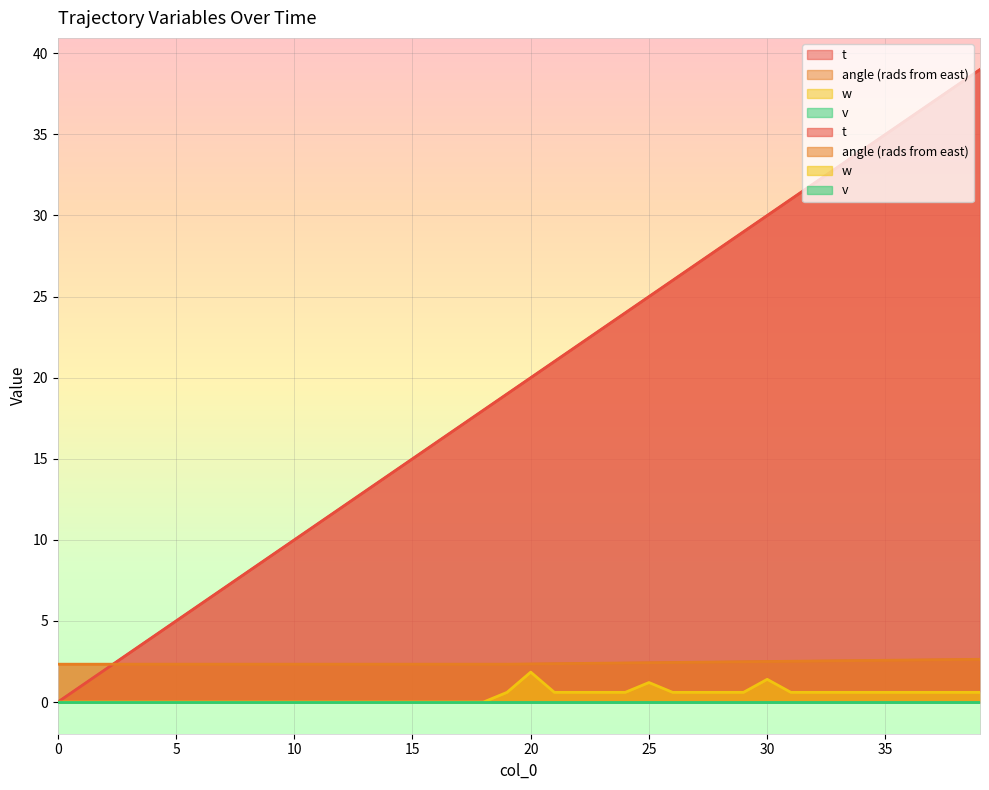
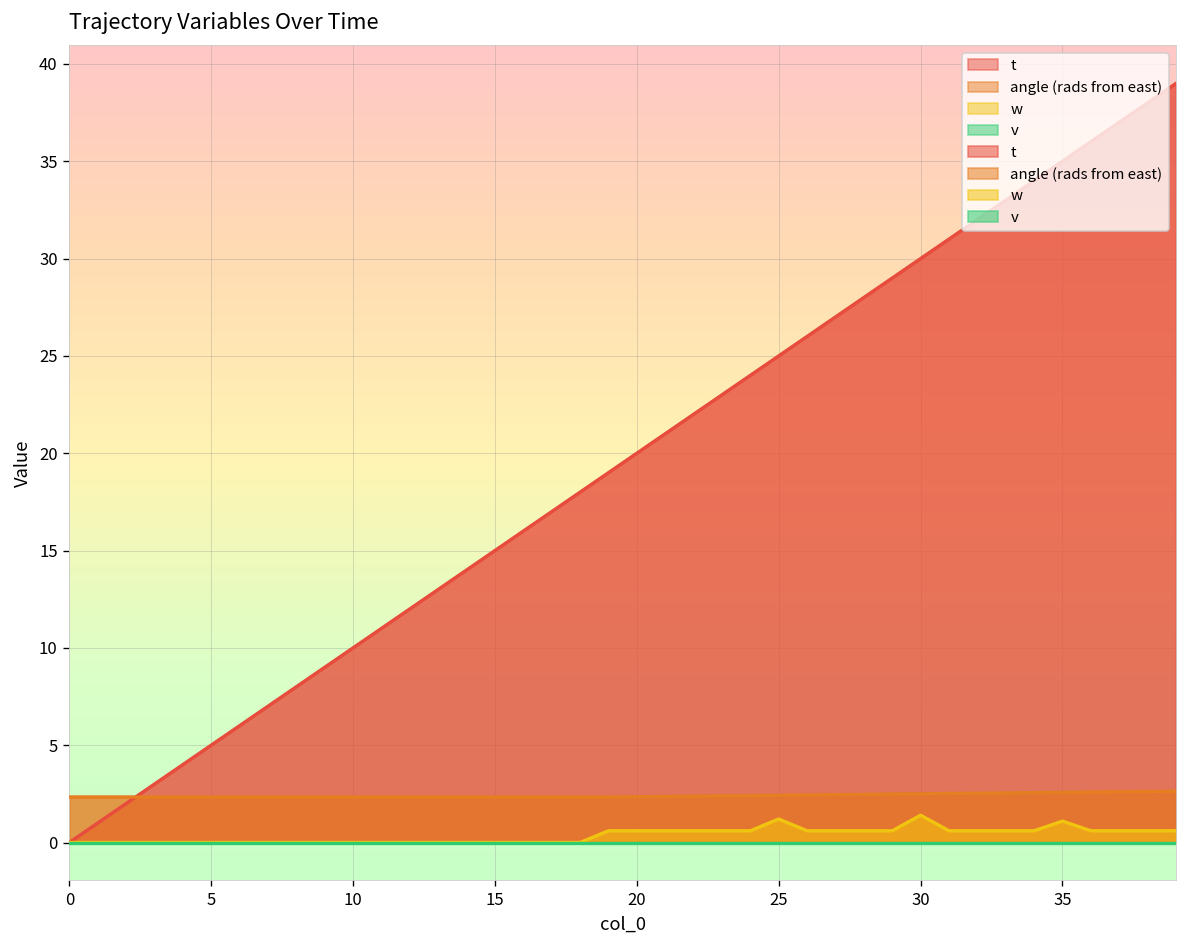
w, 20: 1.8 -> 0.6
w, 35: 0.6 -> 1.1
